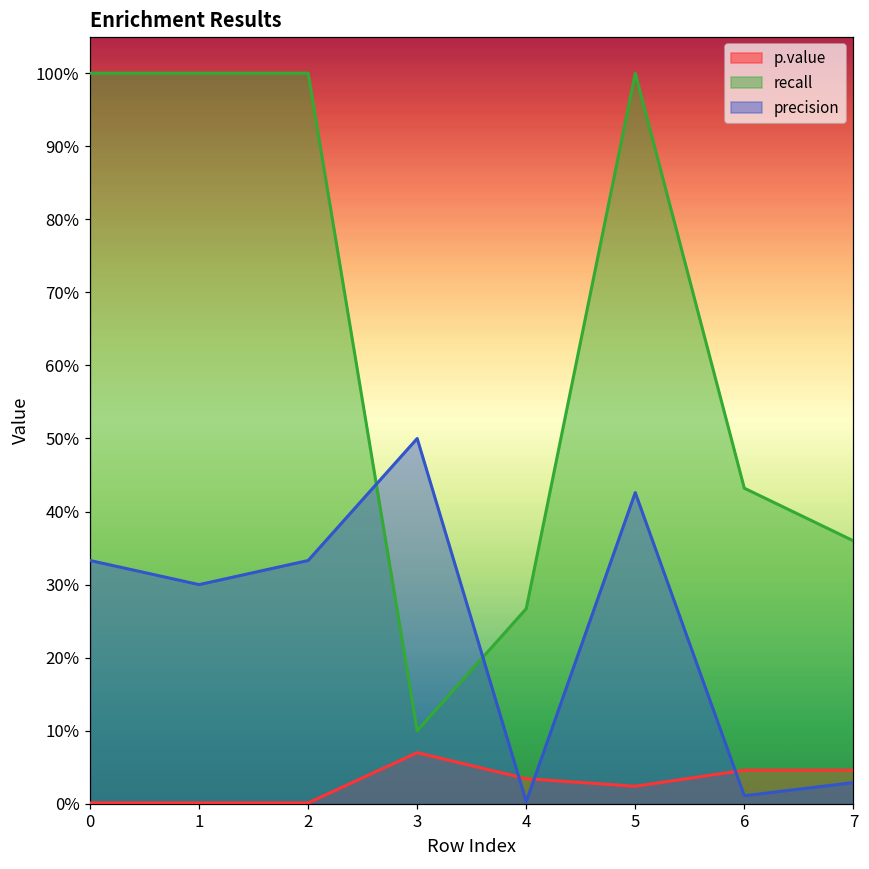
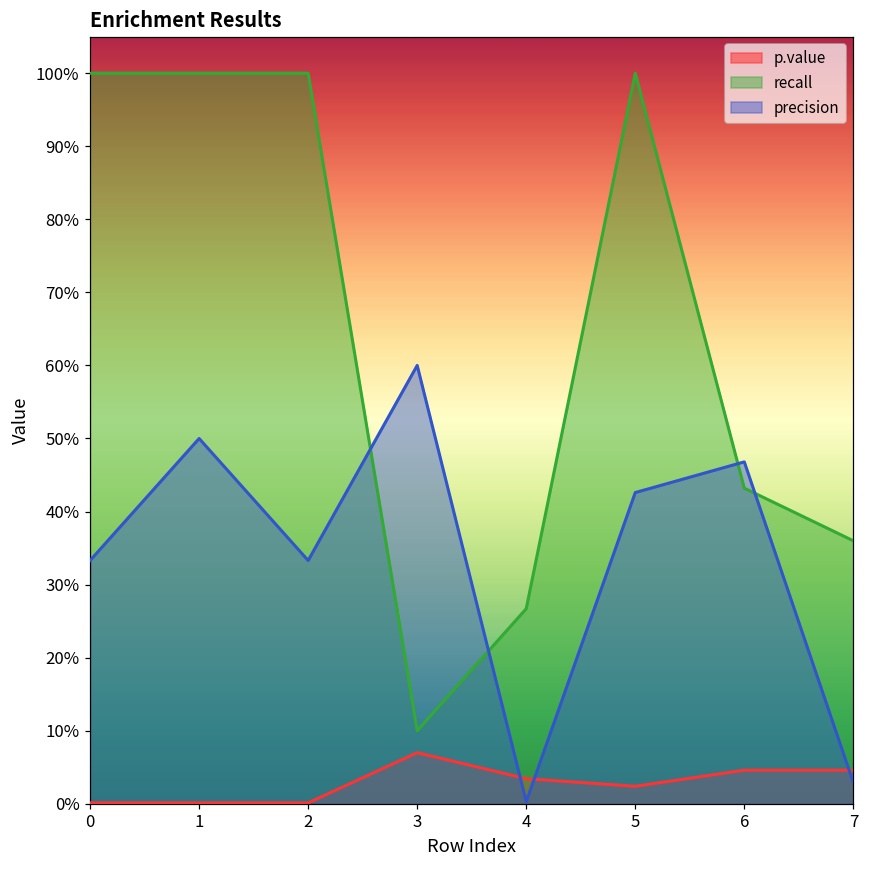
precision, 1: 30% -> 50%
precision, 3: 50% -> 60%
precision, 6: 1% -> 47%
